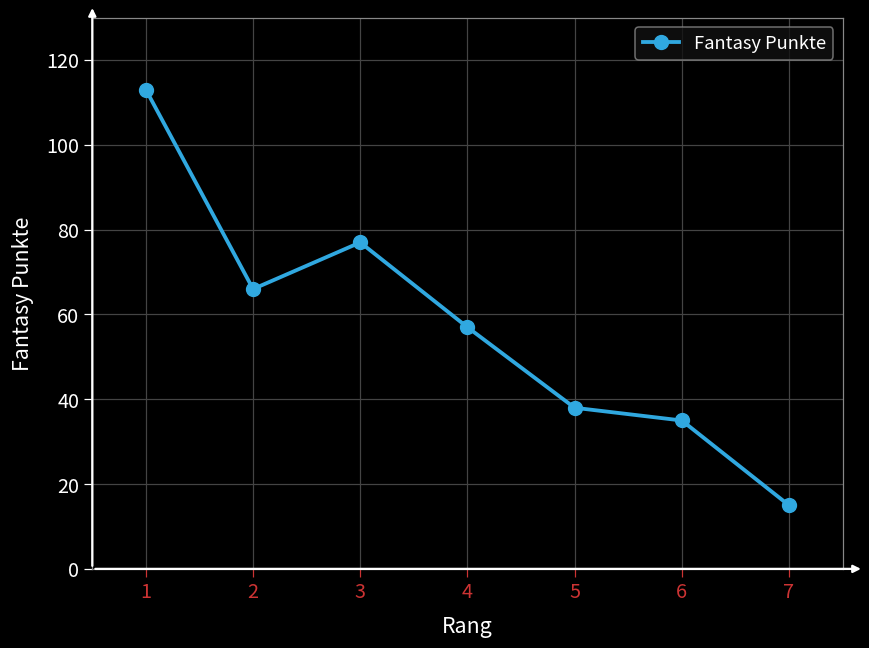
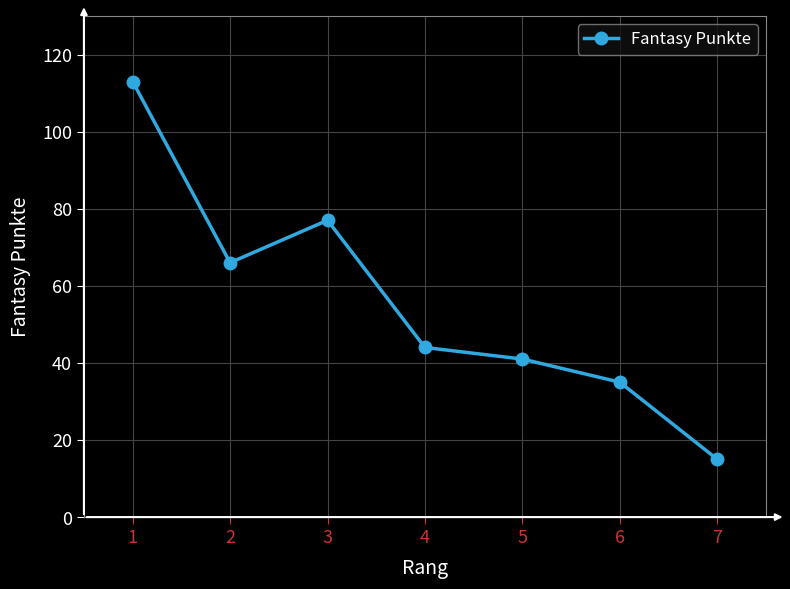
4: 57 -> 44
5: 38 -> 41
